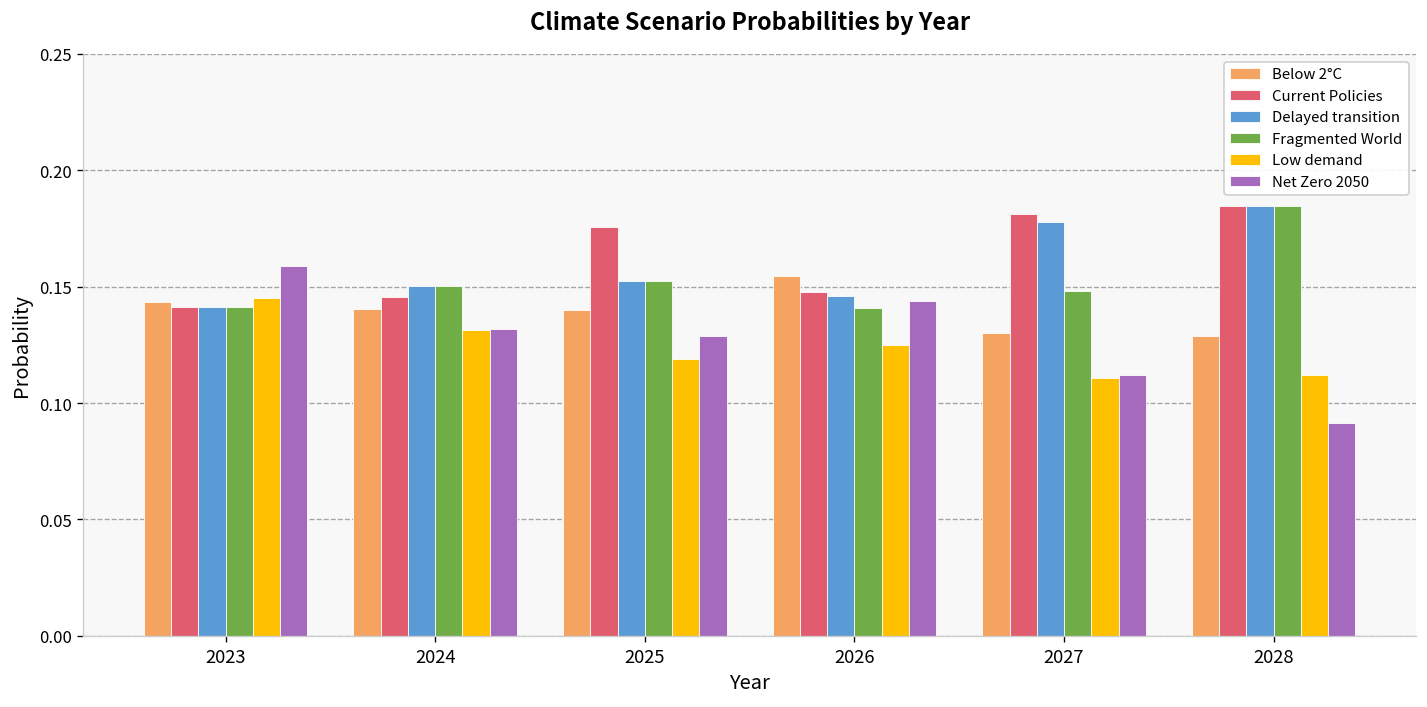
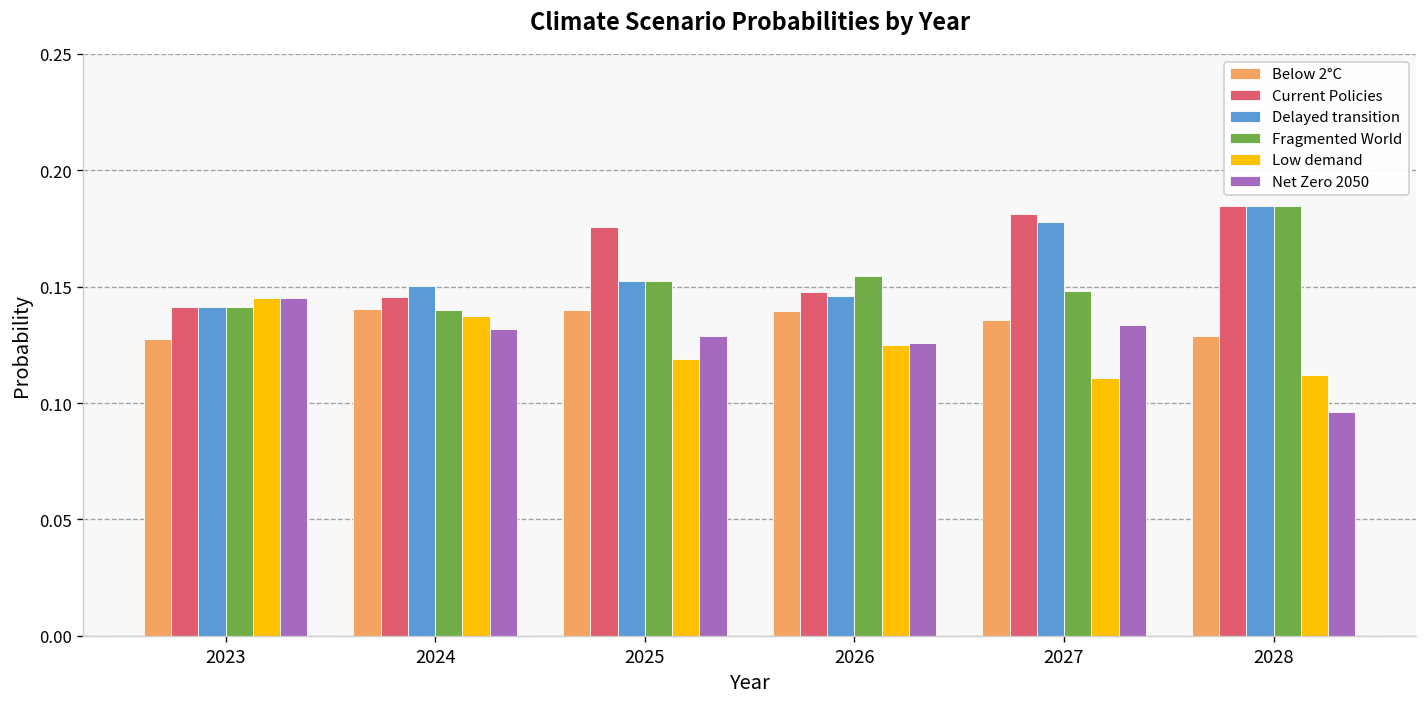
Below 2°C, 2023: 0.144 -> 0.128
Net Zero 2050, 2023: 0.159 -> 0.145
Fragmented World, 2024: 0.150 -> 0.140
Low demand, 2024: 0.131 -> 0.137
Below 2°C, 2026: 0.155 -> 0.140
Fragmented World, 2026: 0.141 -> 0.154
Net Zero 2050, 2026: 0.144 -> 0.126
Below 2°C, 2027: 0.130 -> 0.136
Net Zero 2050, 2027: 0.112 -> 0.134
Net Zero 2050, 2028: 0.091 -> 0.096
